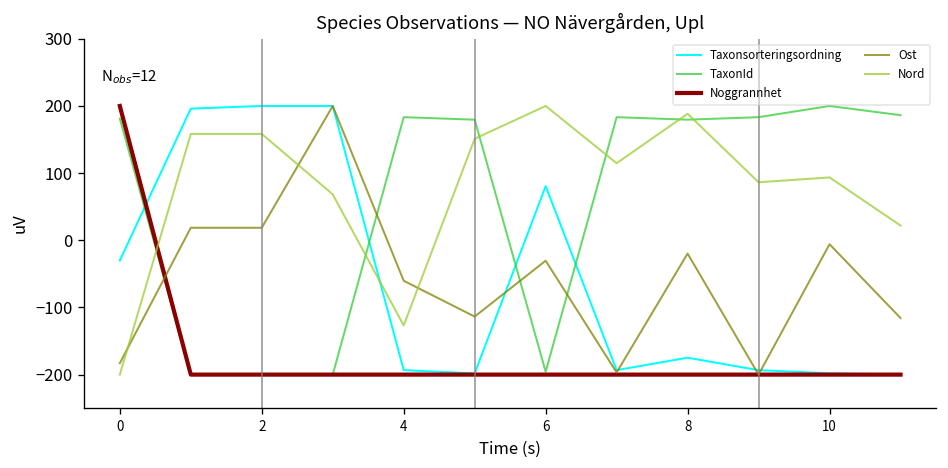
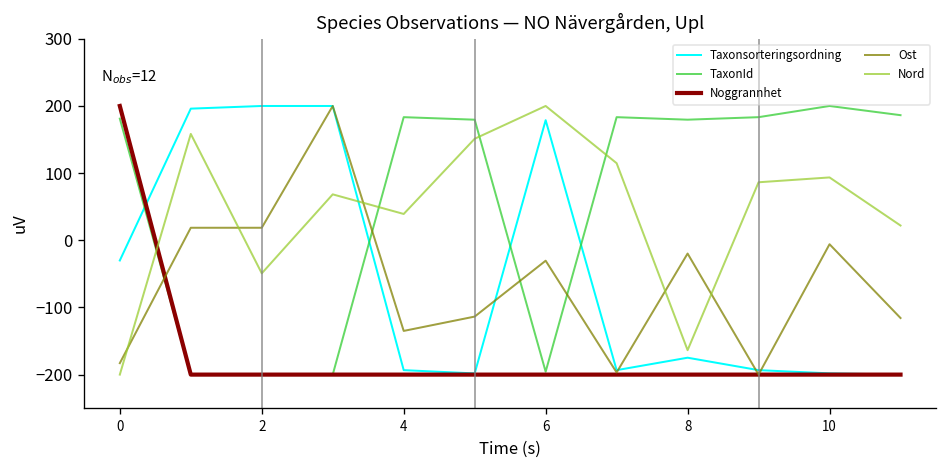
Nord, 2: 160 -> -50
Ost, 4: -60 -> -130
Nord, 4: -130 -> 40
Taxonsorteringsordning, 6: 80 -> 180
Nord, 8: 190 -> -160
